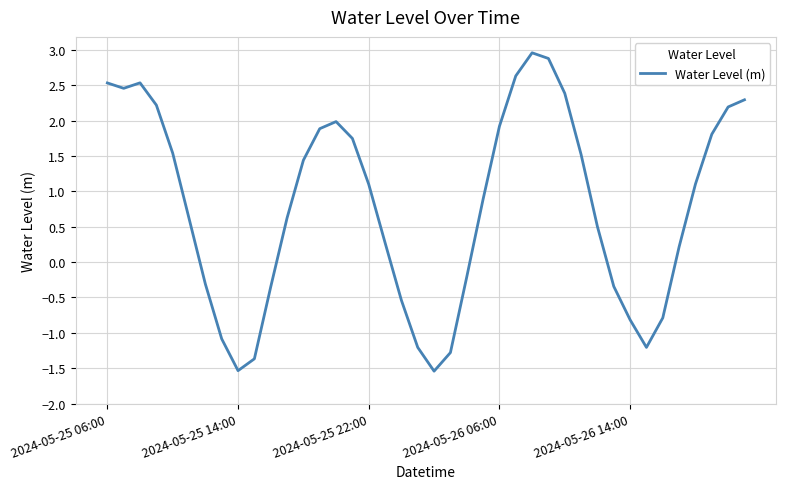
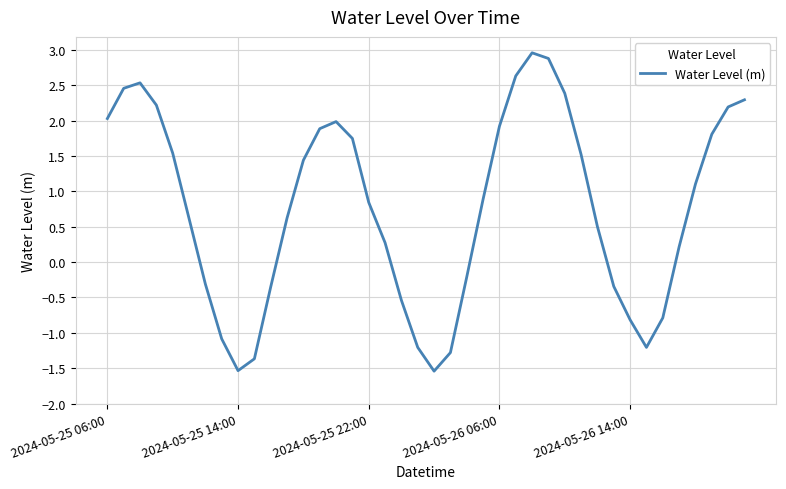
2024-05-25 06:00: 2.5 -> 2.0
2024-05-25 22:00: 1.1 -> 0.8
